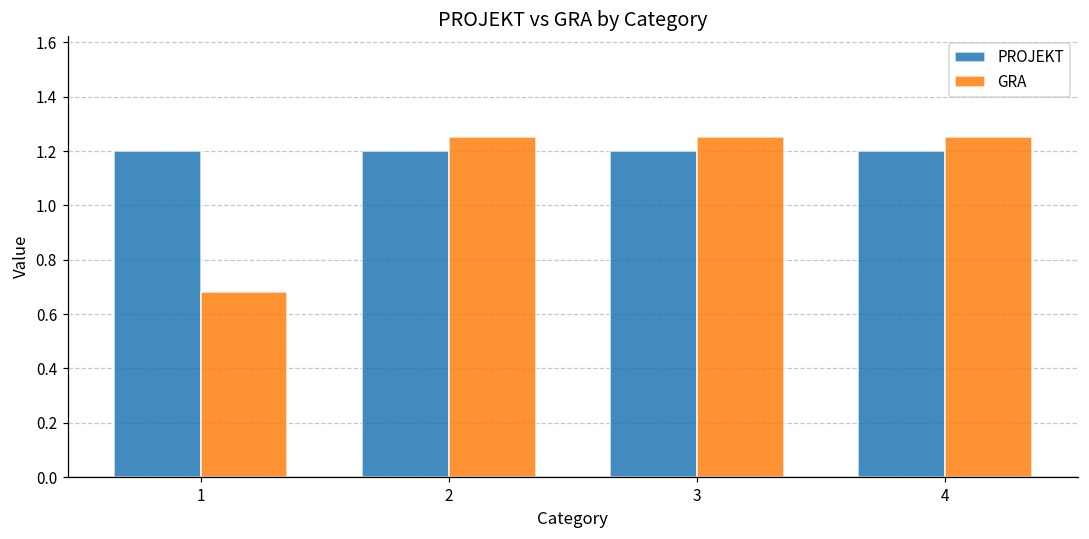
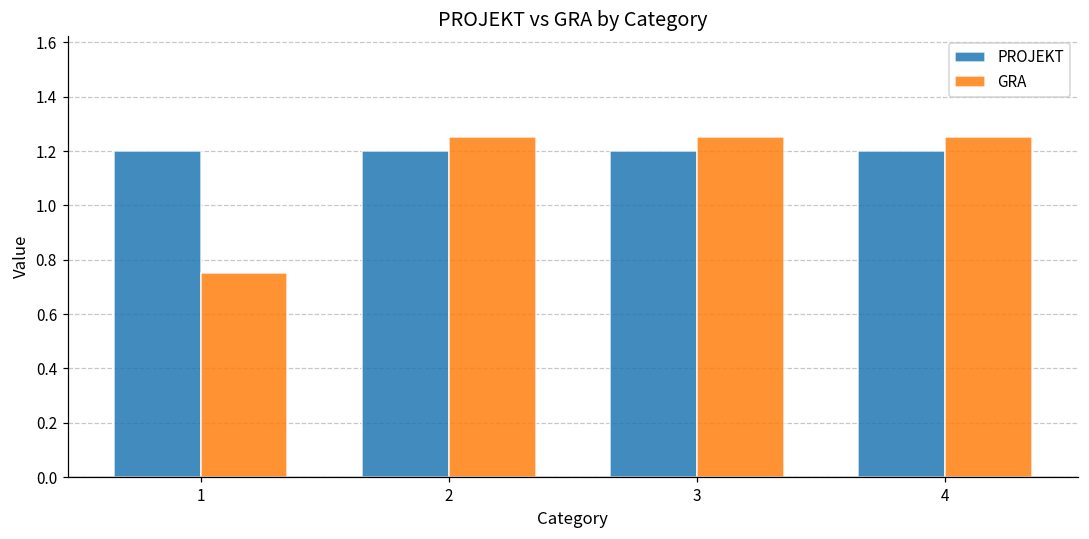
GRA, 1: 0.68 -> 0.75
